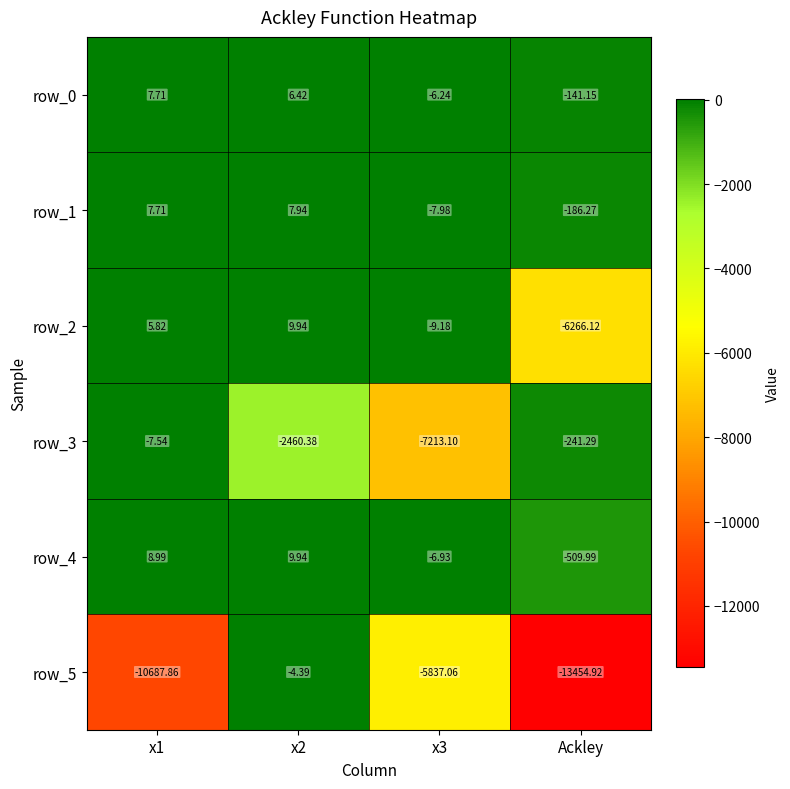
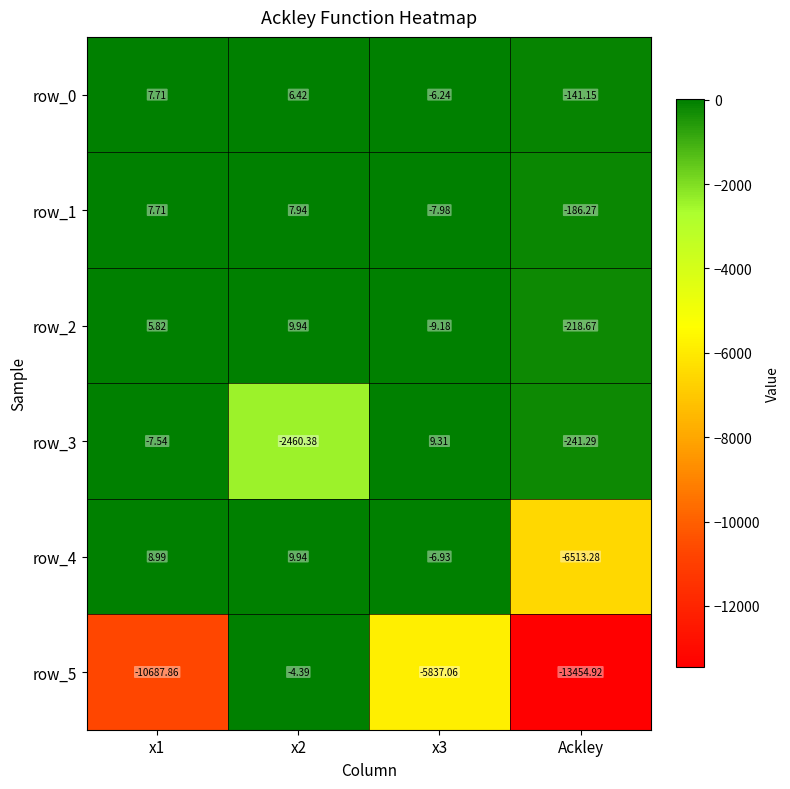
row_2, Ackley: -6266.12 -> -218.67
row_3, x3: -7213.10 -> 9.31
row_4, Ackley: -509.99 -> -6513.28
